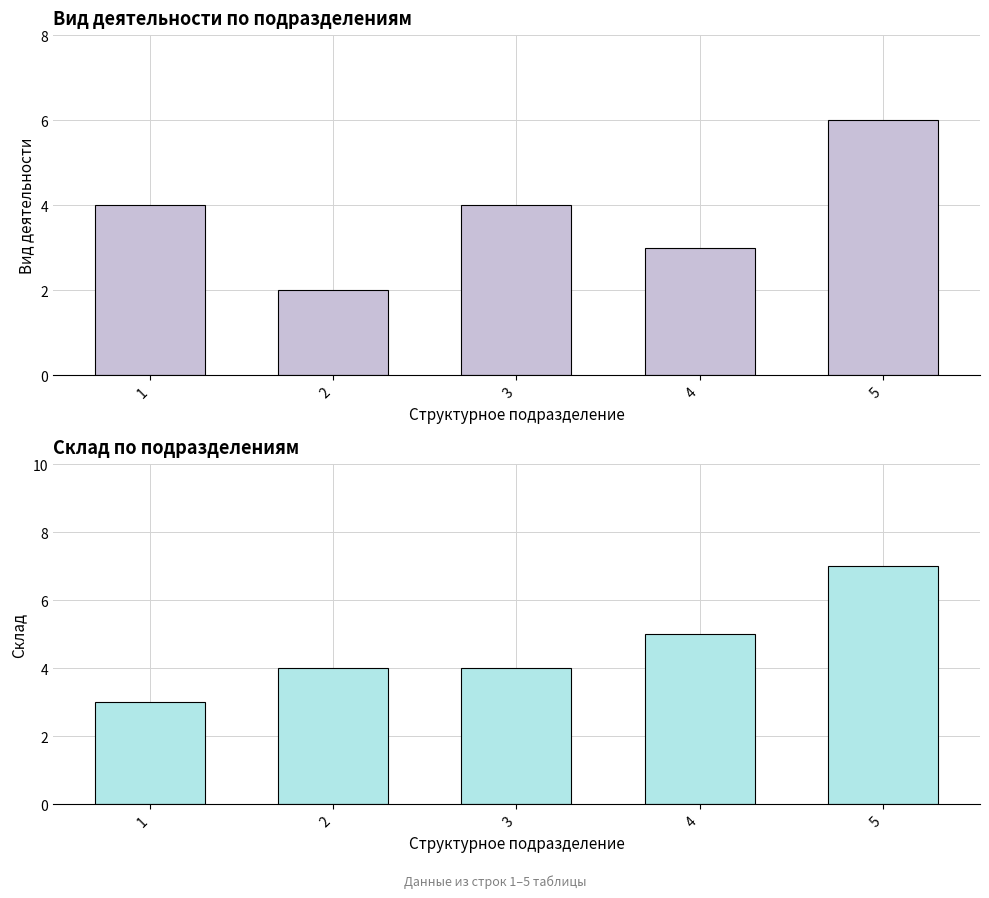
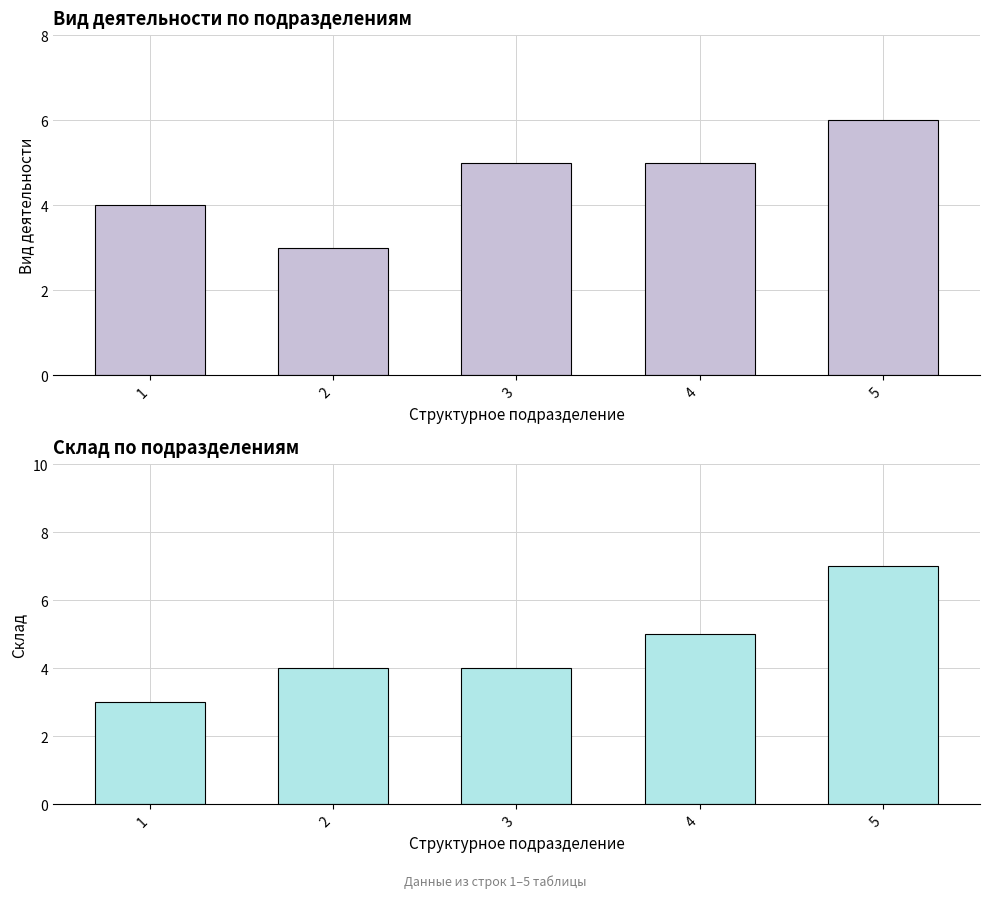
Вид деятельности по подразделениям, 2: 2 -> 3
Вид деятельности по подразделениям, 3: 4 -> 5
Вид деятельности по подразделениям, 4: 3 -> 5
